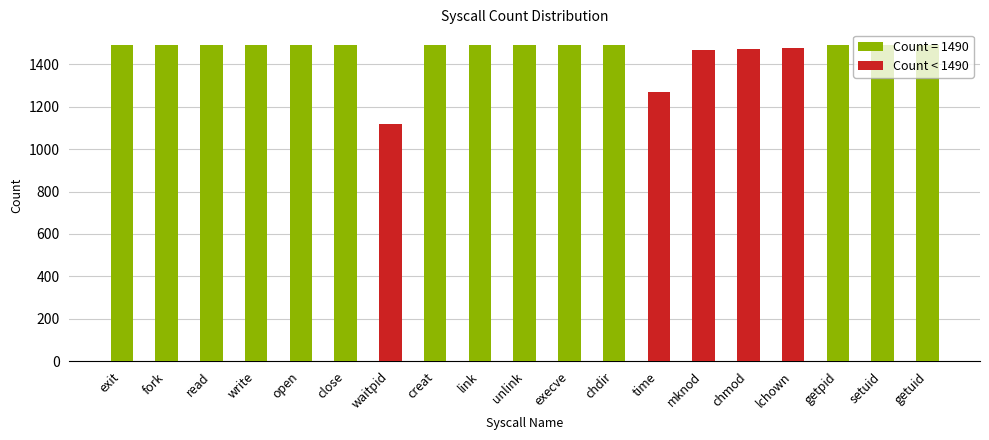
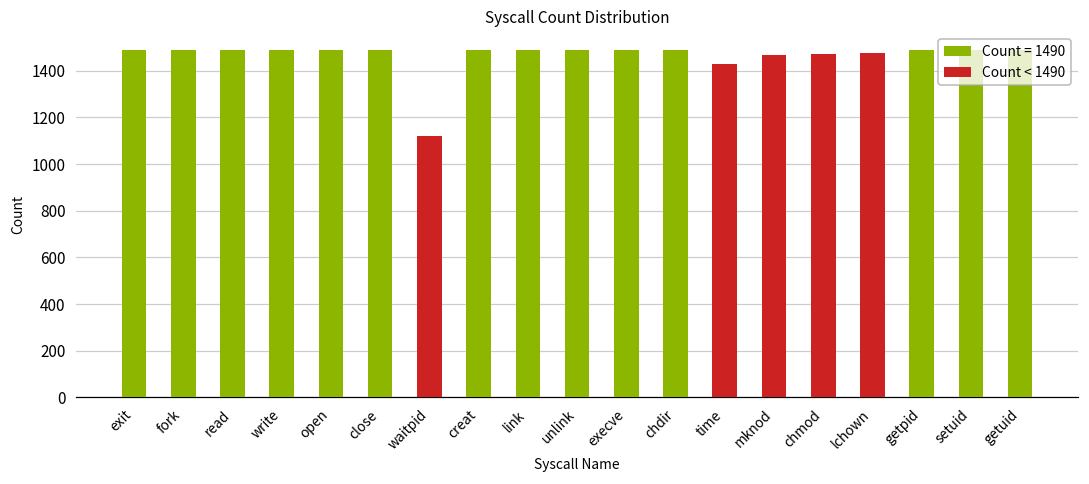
time: 1270 -> 1430
